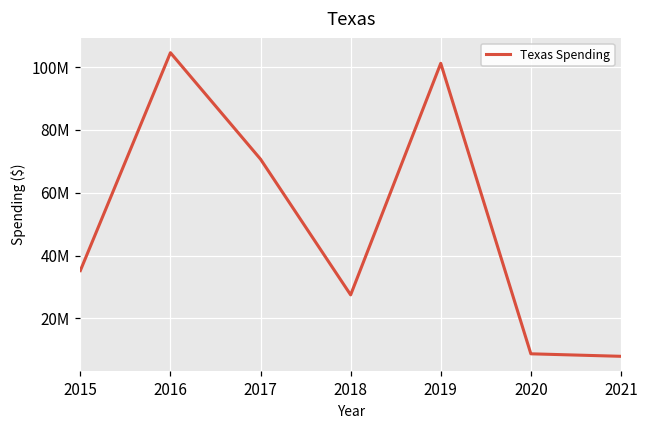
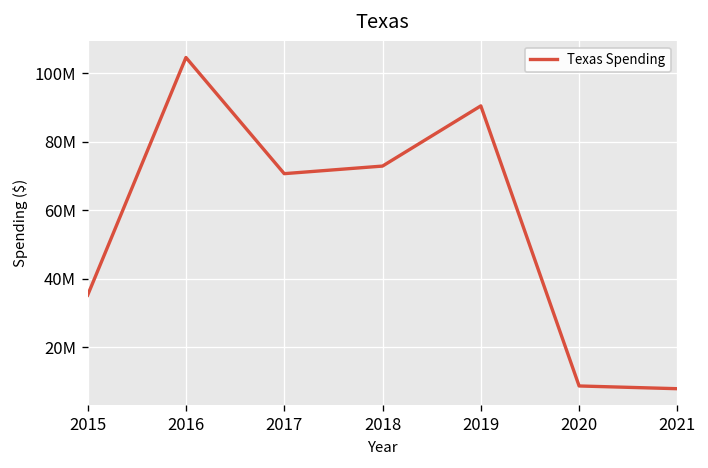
2018: 27000000 -> 73000000
2019: 101000000 -> 90000000
